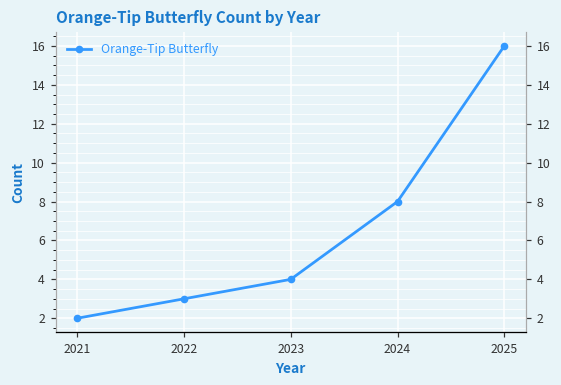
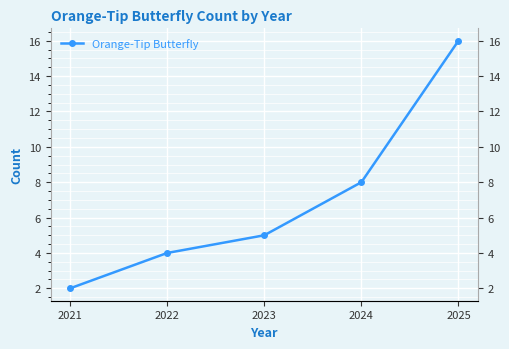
2022: 3 -> 4
2023: 4 -> 5
